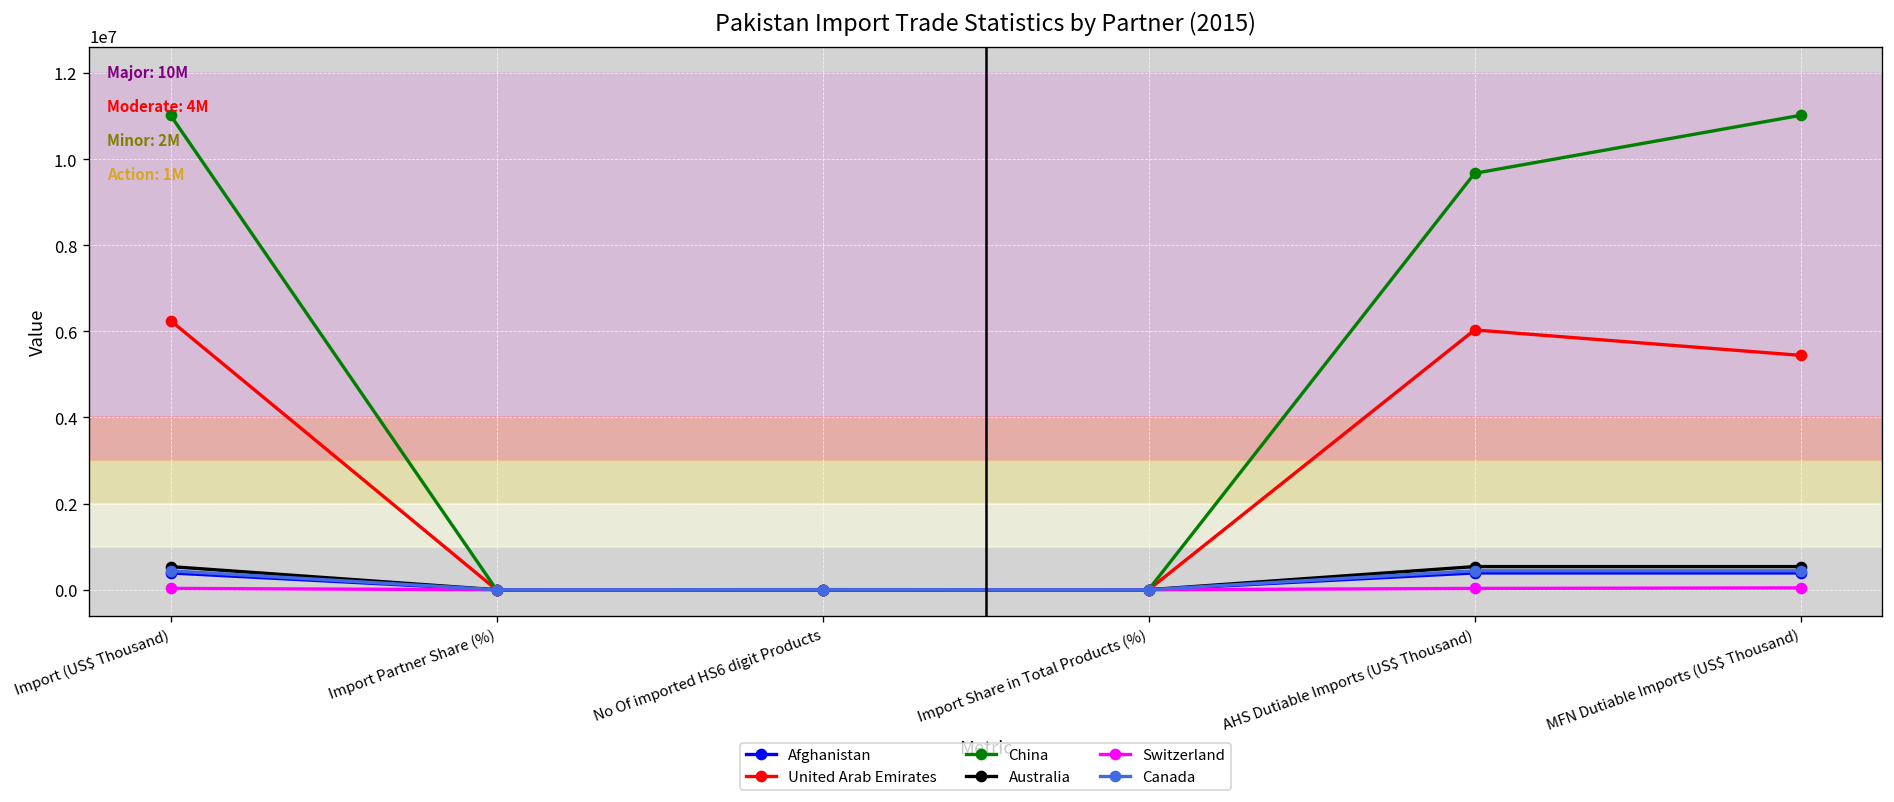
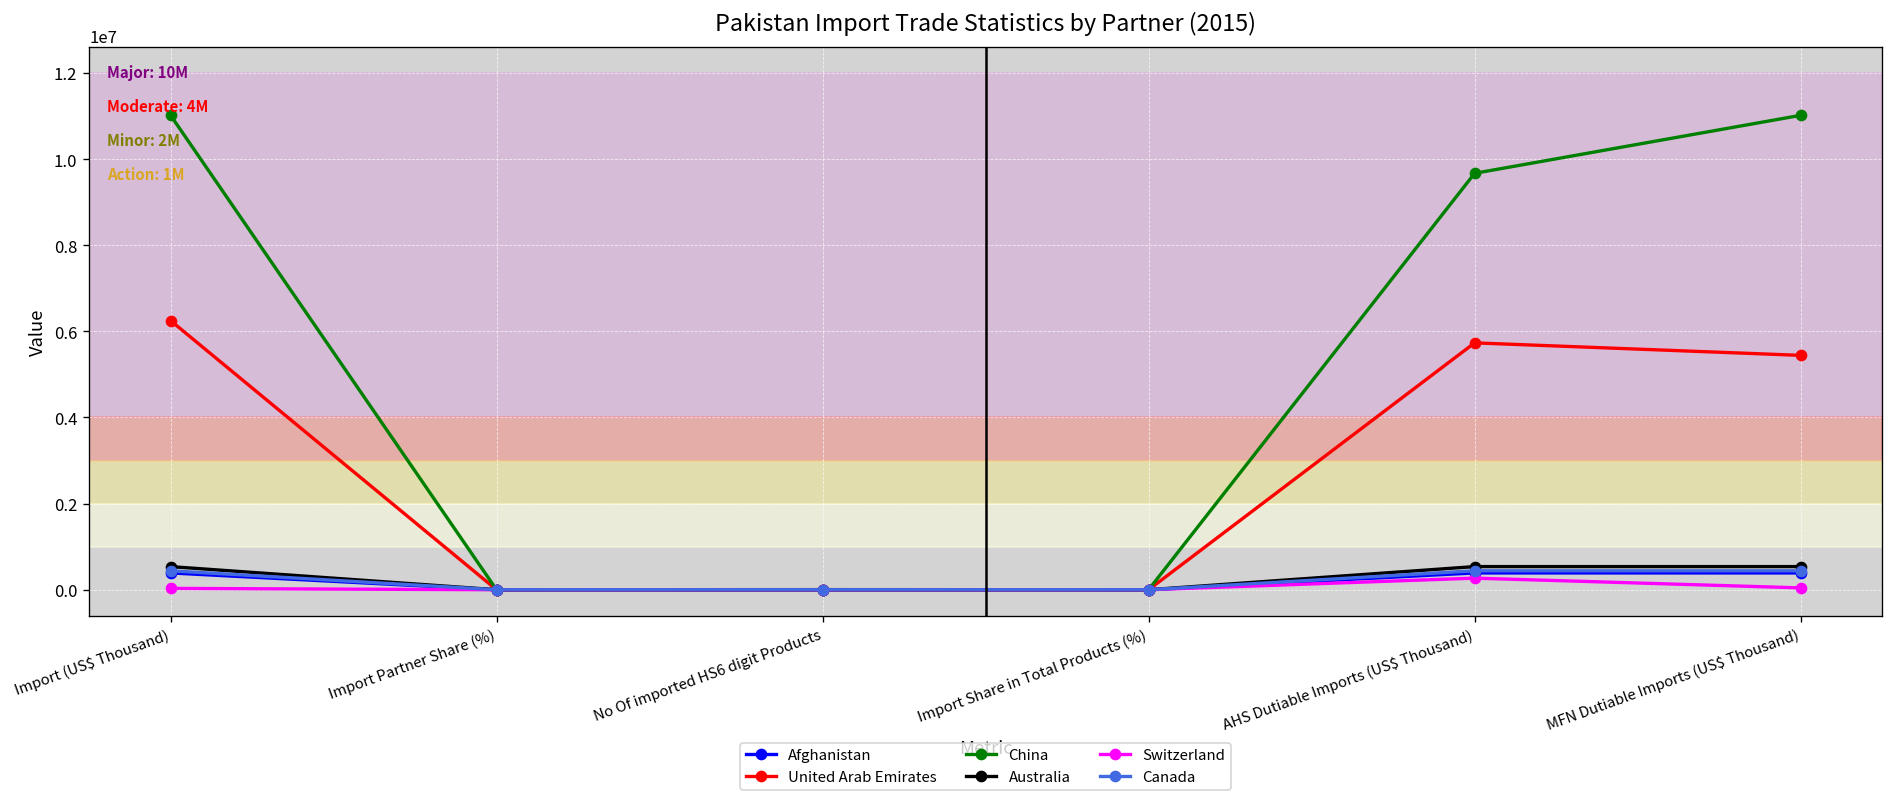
United Arab Emirates, AHS Dutiable Imports (US$ Thousand): 6000000 -> 5700000
Switzerland, AHS Dutiable Imports (US$ Thousand): 0 -> 300000
